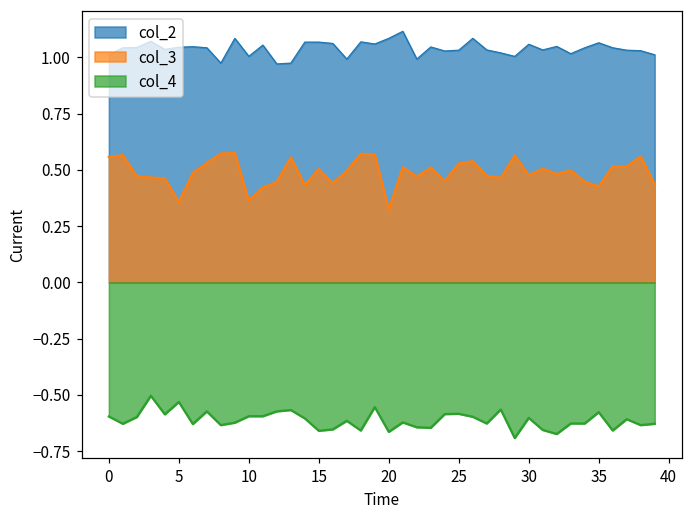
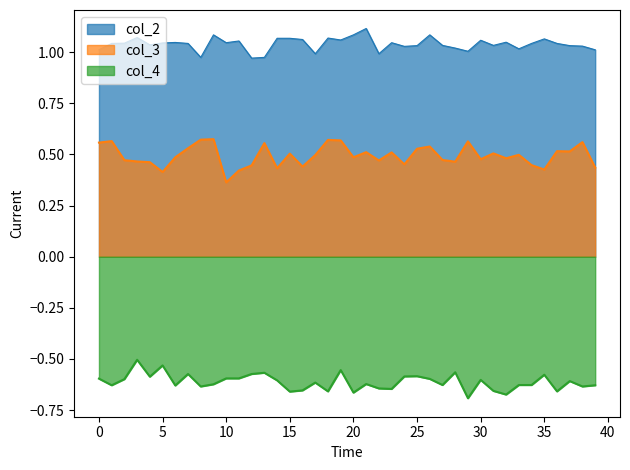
col_3, 5: 0.36 -> 0.41
col_2, 10: 1.00 -> 1.05
col_3, 20: 0.32 -> 0.49
